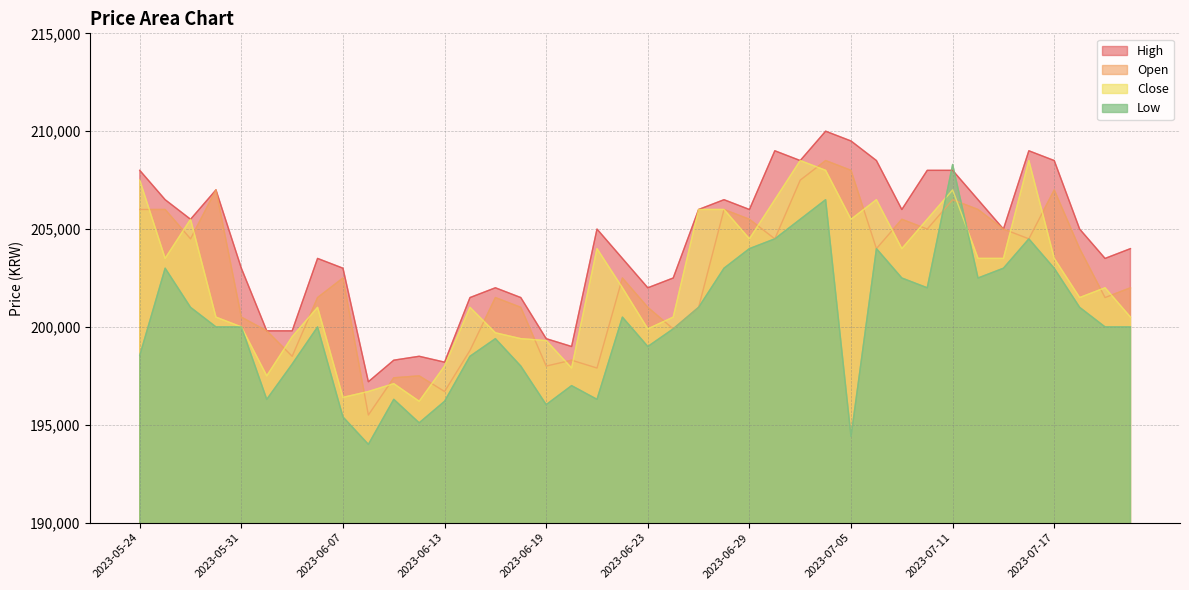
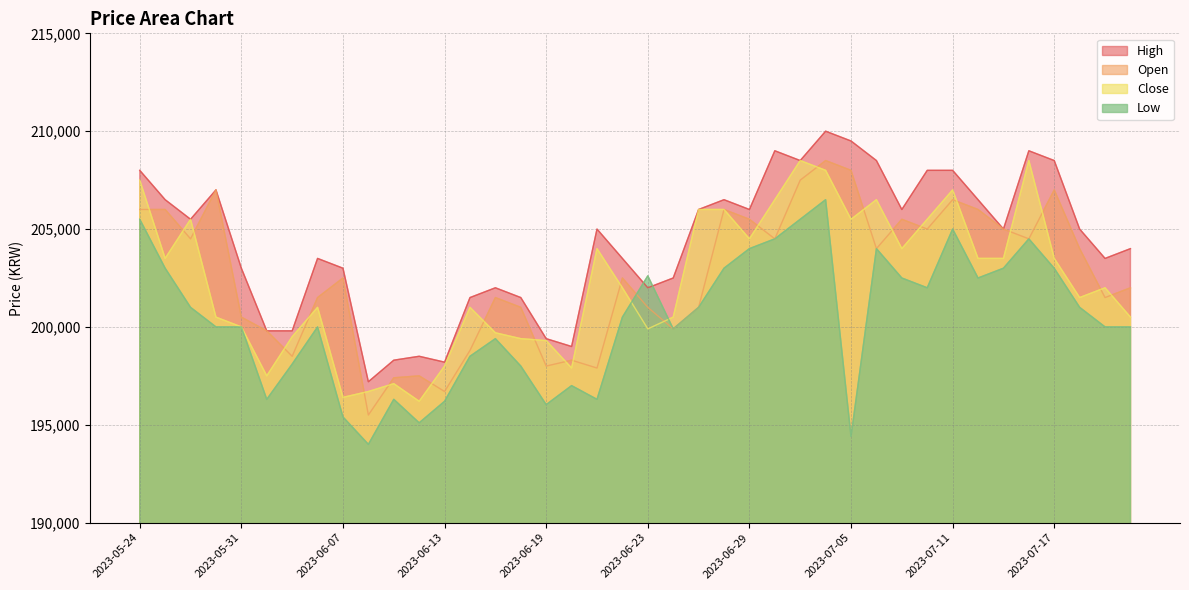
Low, 2023-05-24: 198,500 -> 205,500
Low, 2023-06-23: 199,000 -> 202,600
Low, 2023-07-11: 208,300 -> 205,000
